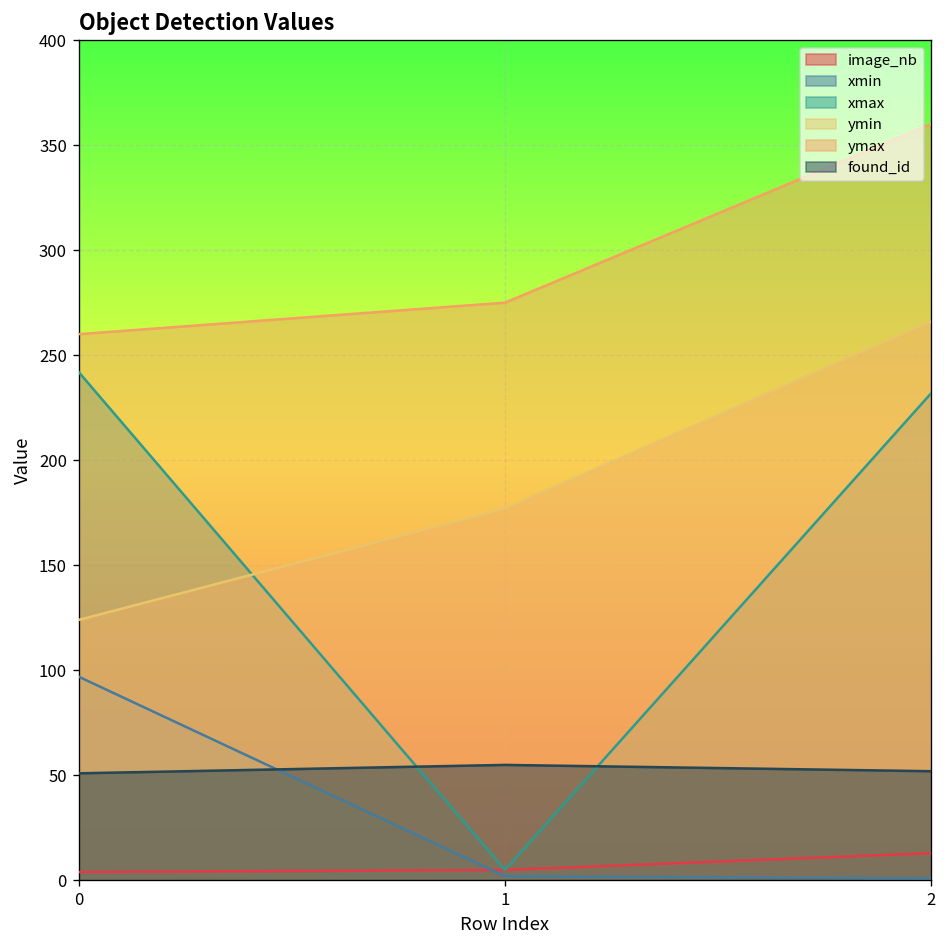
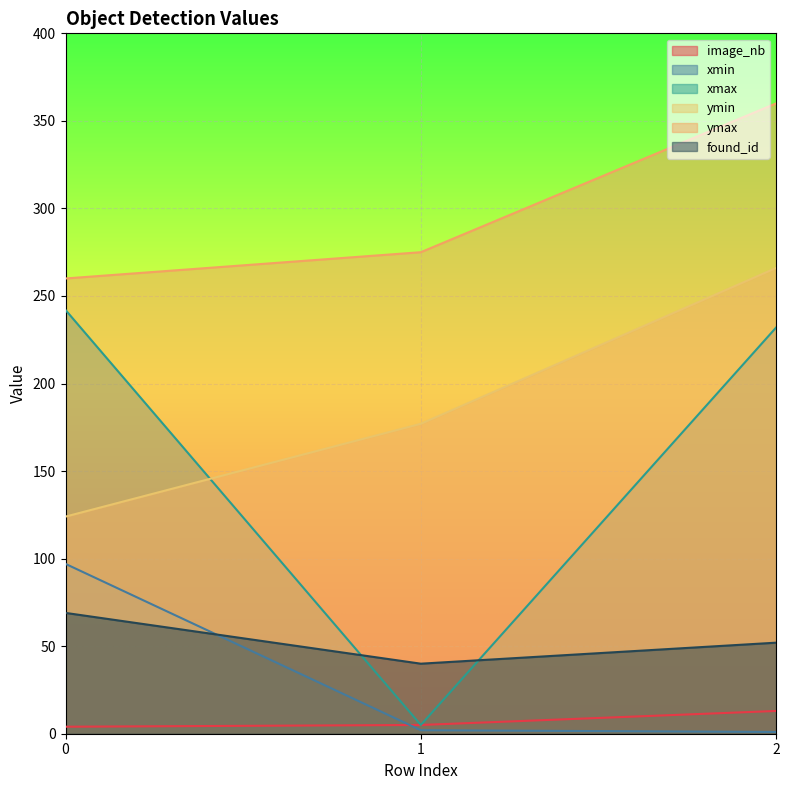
found_id, 0: 51 -> 69
found_id, 1: 55 -> 40
